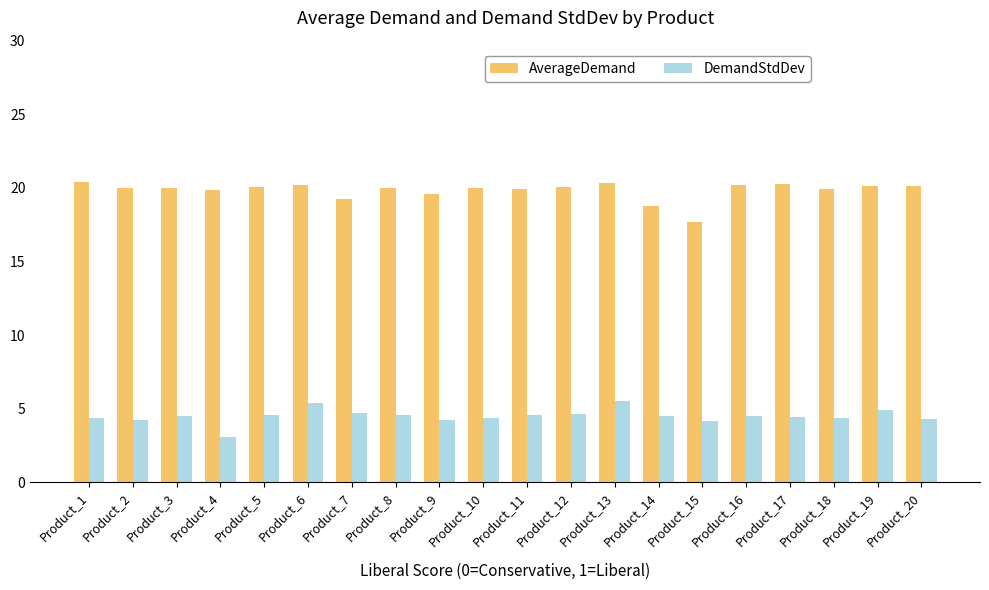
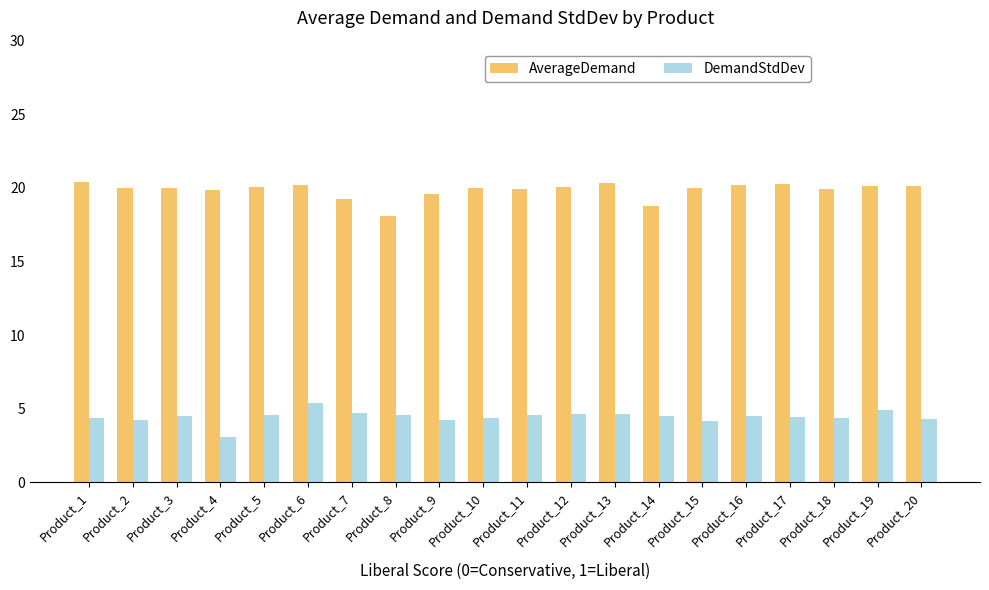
AverageDemand, Product_8: 20.0 -> 18.1
DemandStdDev, Product_13: 5.5 -> 4.7
AverageDemand, Product_15: 17.7 -> 20.0
